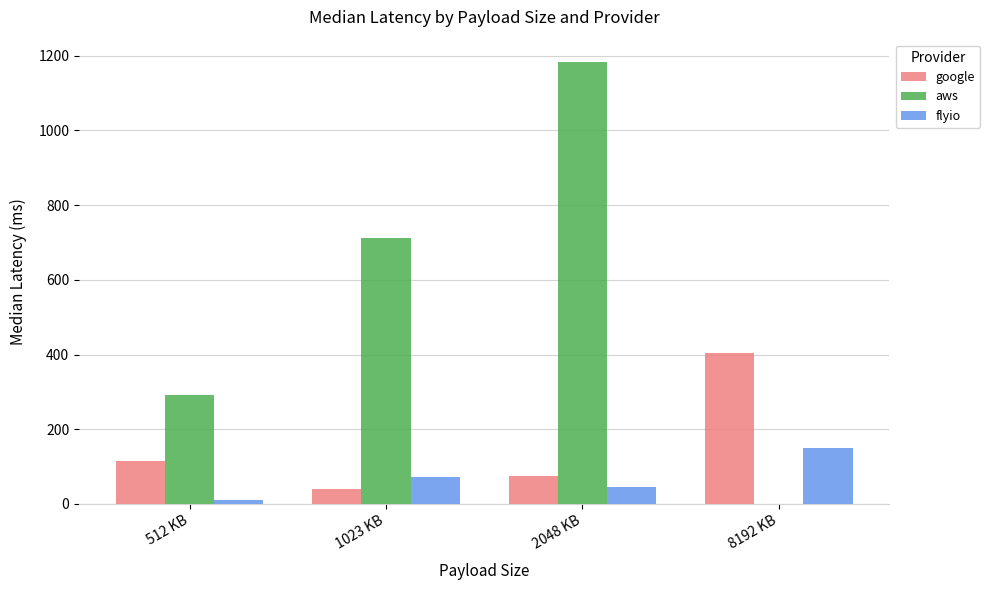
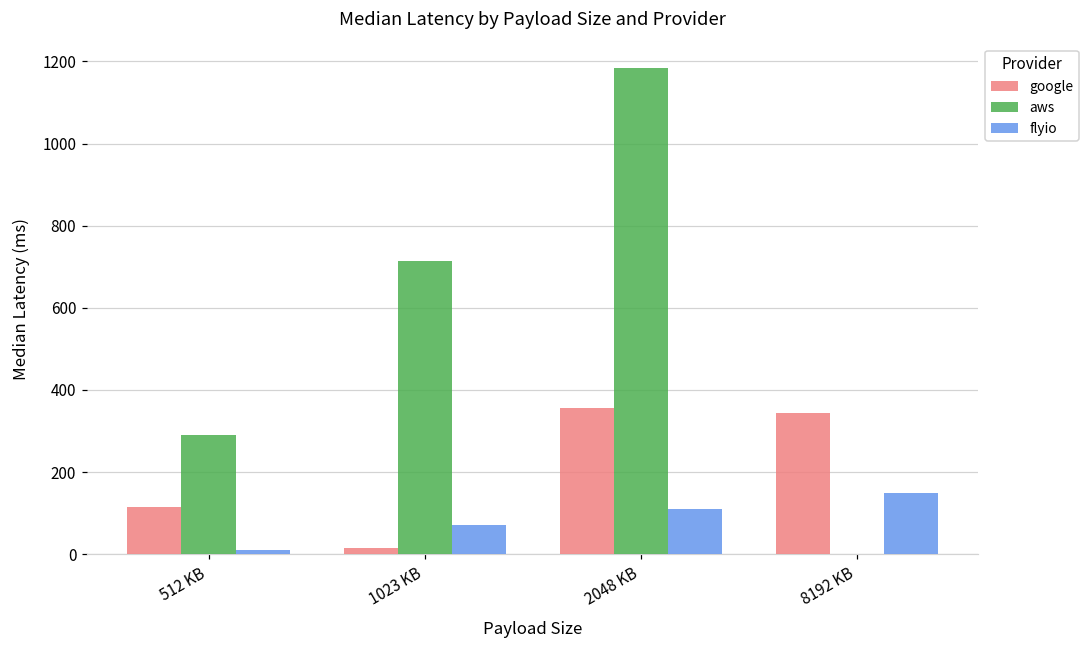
google, 1023 KB: 40 -> 20
google, 2048 KB: 80 -> 360
flyio, 2048 KB: 50 -> 110
google, 8192 KB: 400 -> 350
